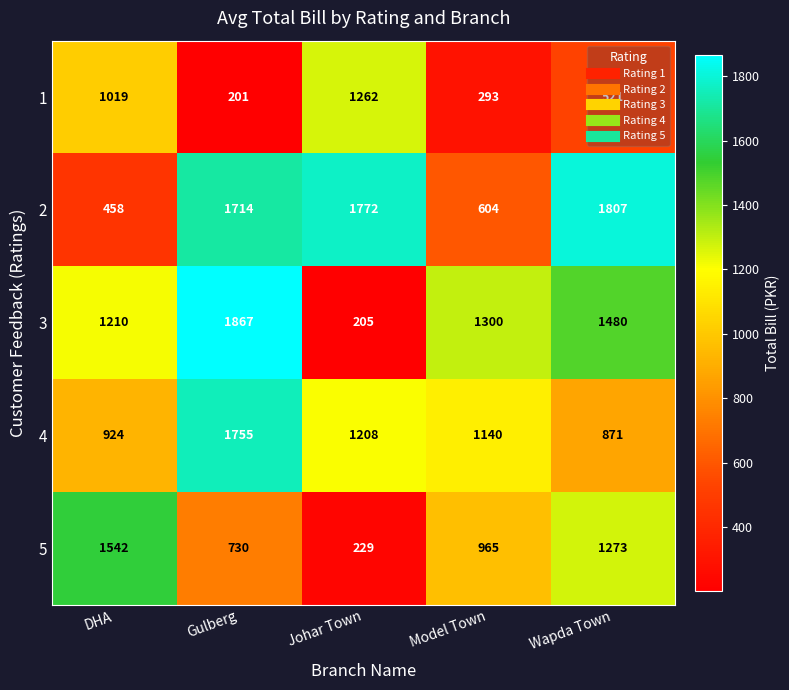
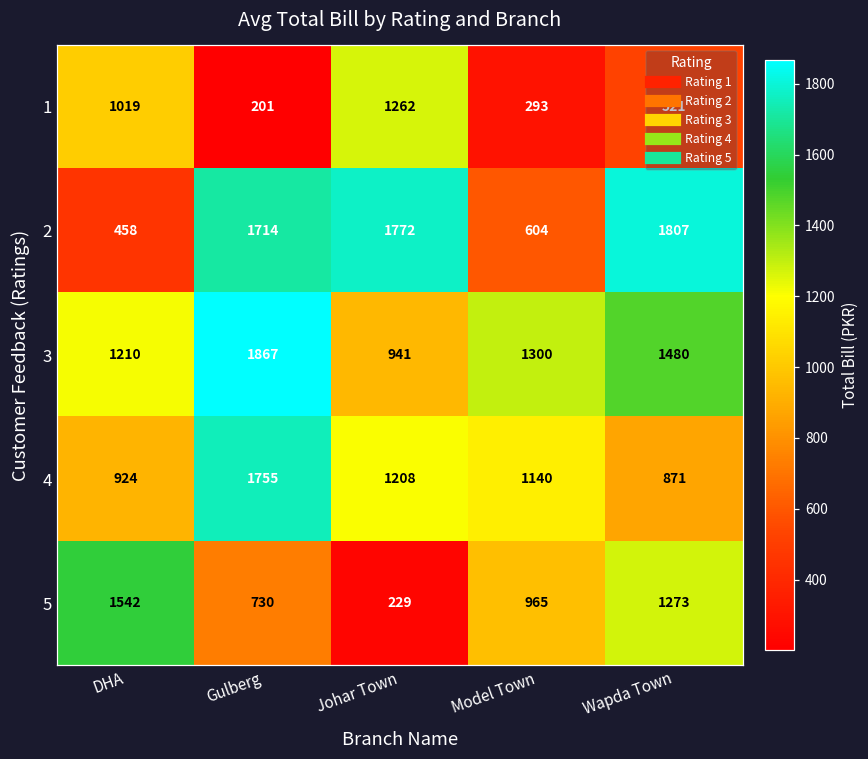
3, Johar Town: 205 -> 941
